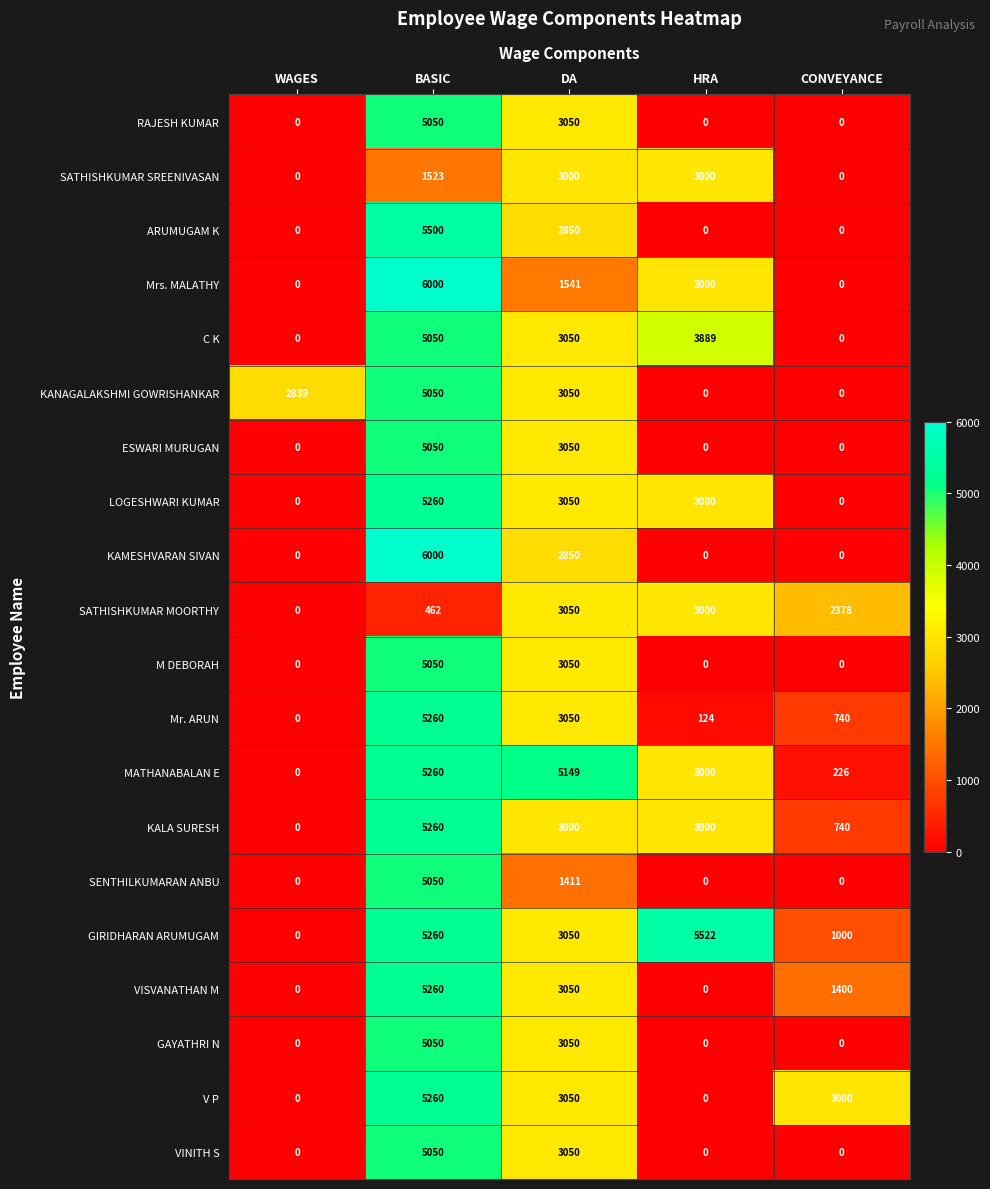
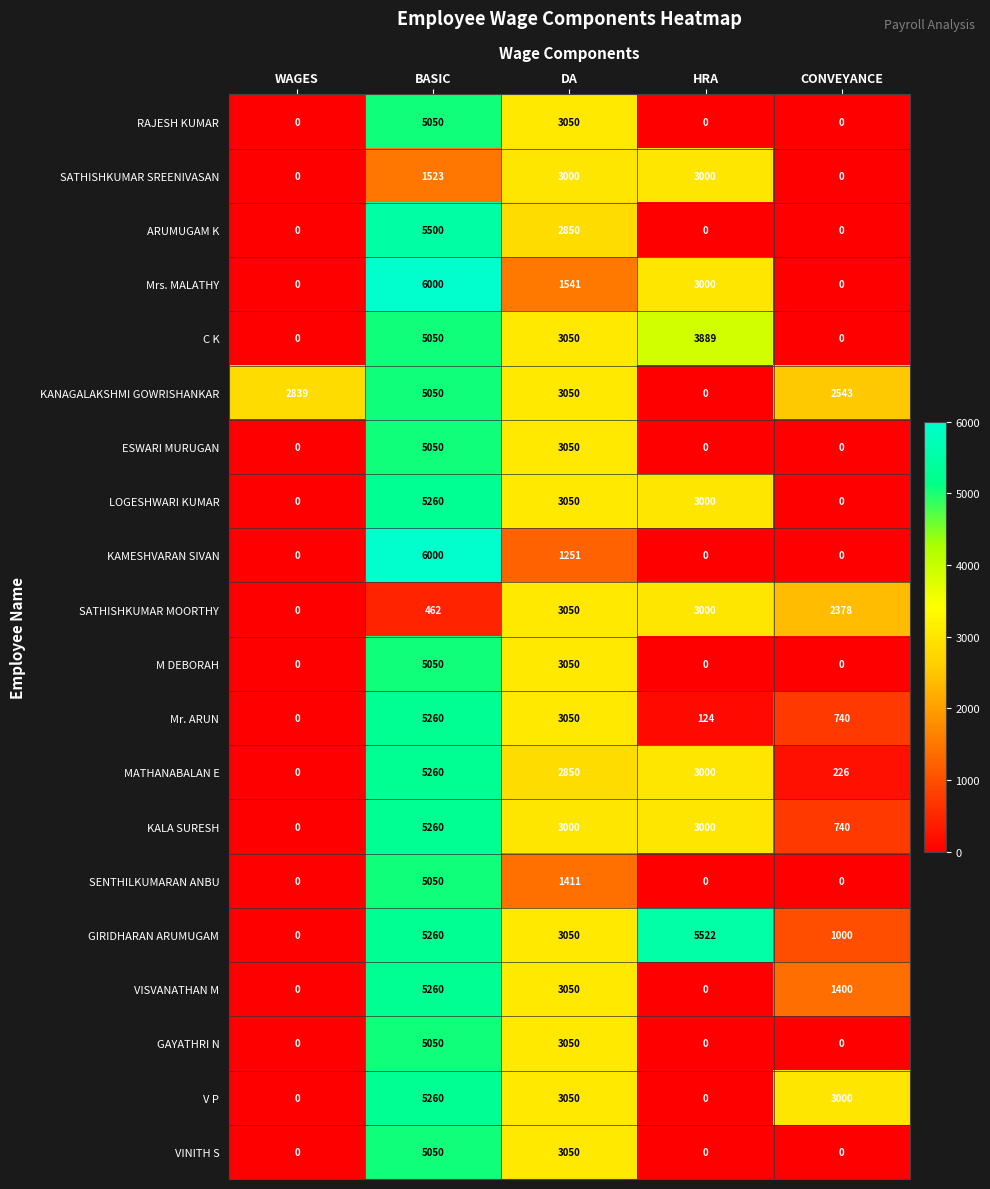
KANAGALAKSHMI GOWRISHANKAR, CONVEYANCE: 0 -> 2543
KAMESHVARAN SIVAN, DA: 2850 -> 1251
MATHANABALAN E, DA: 5149 -> 2850
